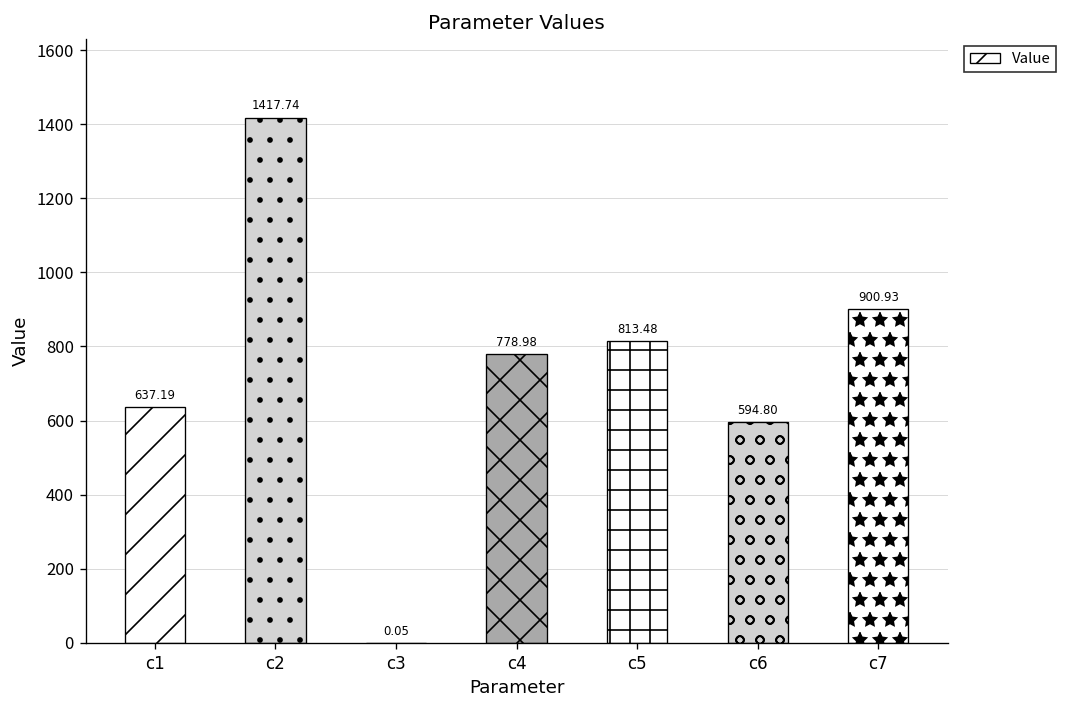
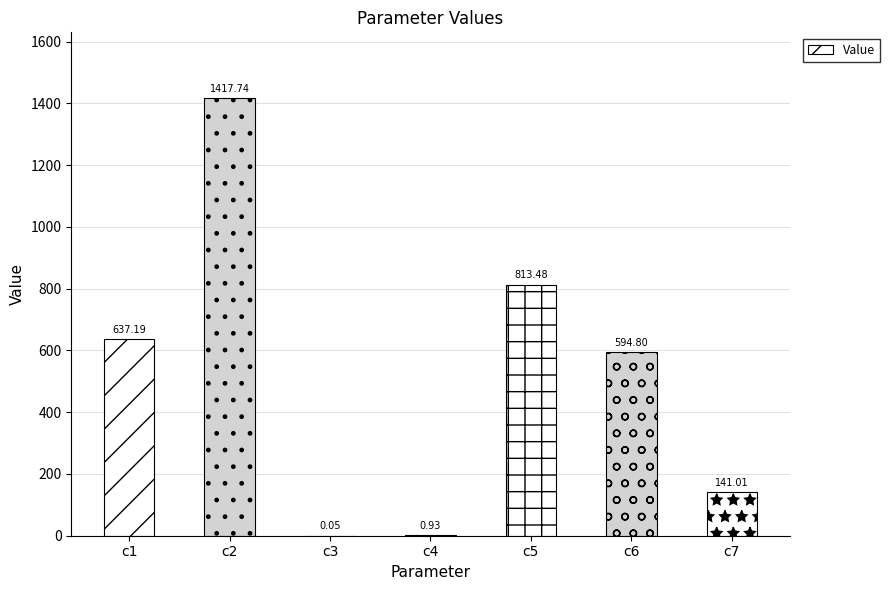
c4: 778.98 -> 0.93
c7: 900.93 -> 141.01
